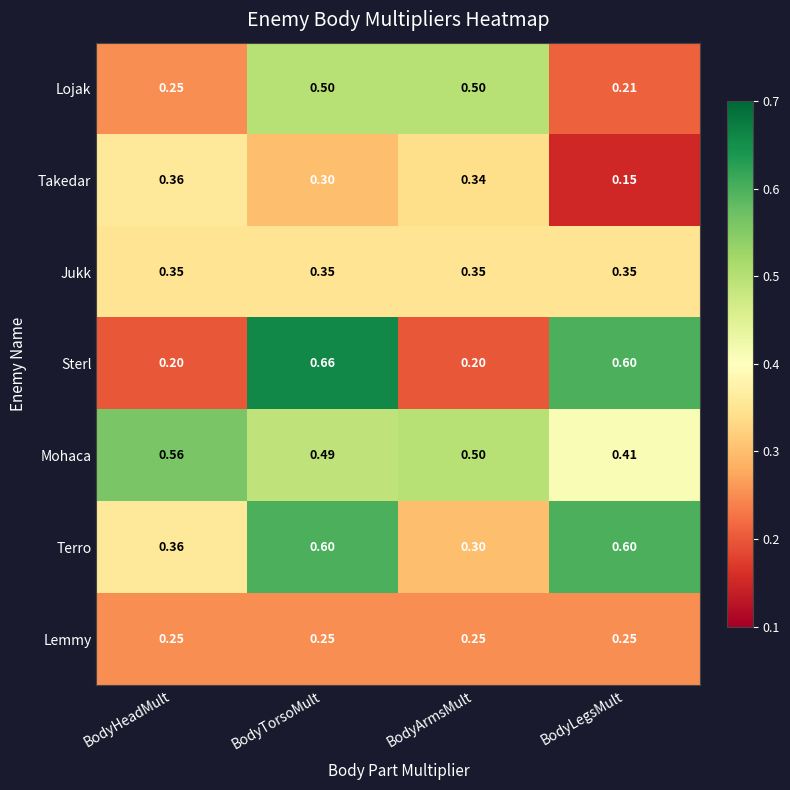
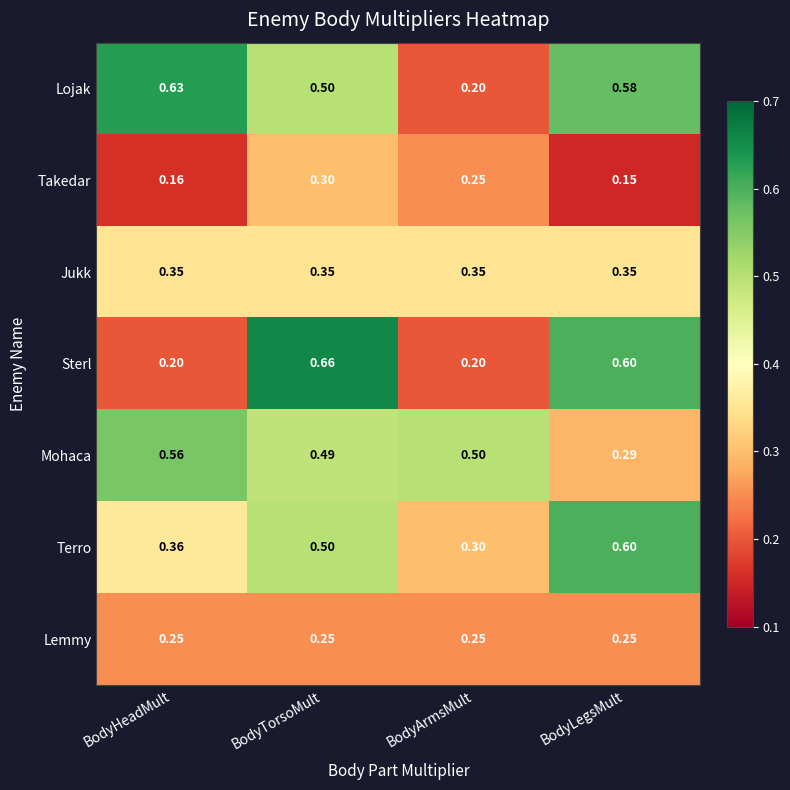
Lojak, BodyHeadMult: 0.25 -> 0.63
Lojak, BodyArmsMult: 0.50 -> 0.20
Lojak, BodyLegsMult: 0.21 -> 0.58
Takedar, BodyHeadMult: 0.36 -> 0.16
Takedar, BodyArmsMult: 0.34 -> 0.25
Mohaca, BodyLegsMult: 0.41 -> 0.29
Terro, BodyTorsoMult: 0.60 -> 0.50
